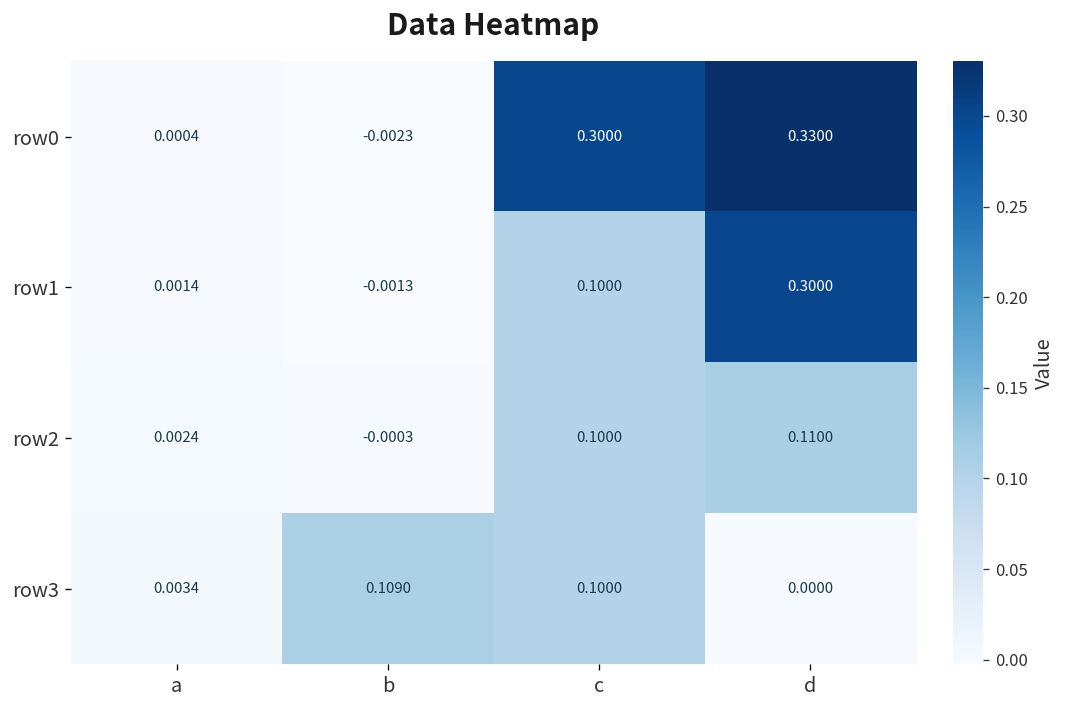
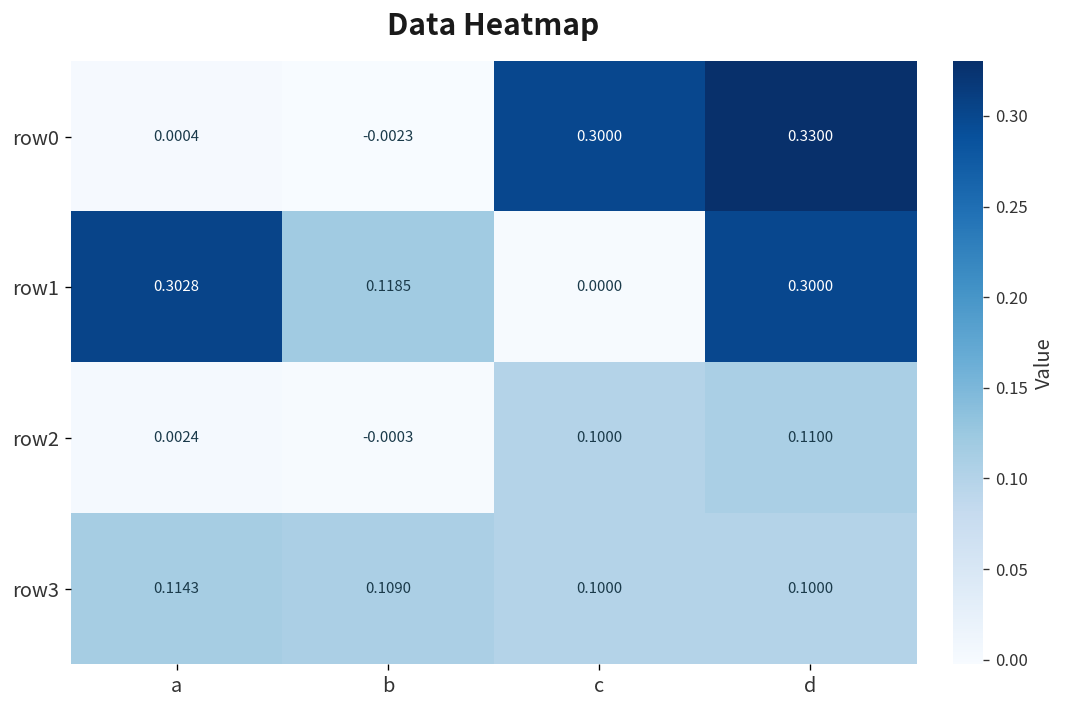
row1, a: 0.0014 -> 0.3028
row1, b: -0.0013 -> 0.1185
row1, c: 0.1000 -> 0.0000
row3, a: 0.0034 -> 0.1143
row3, d: 0.0000 -> 0.1000
